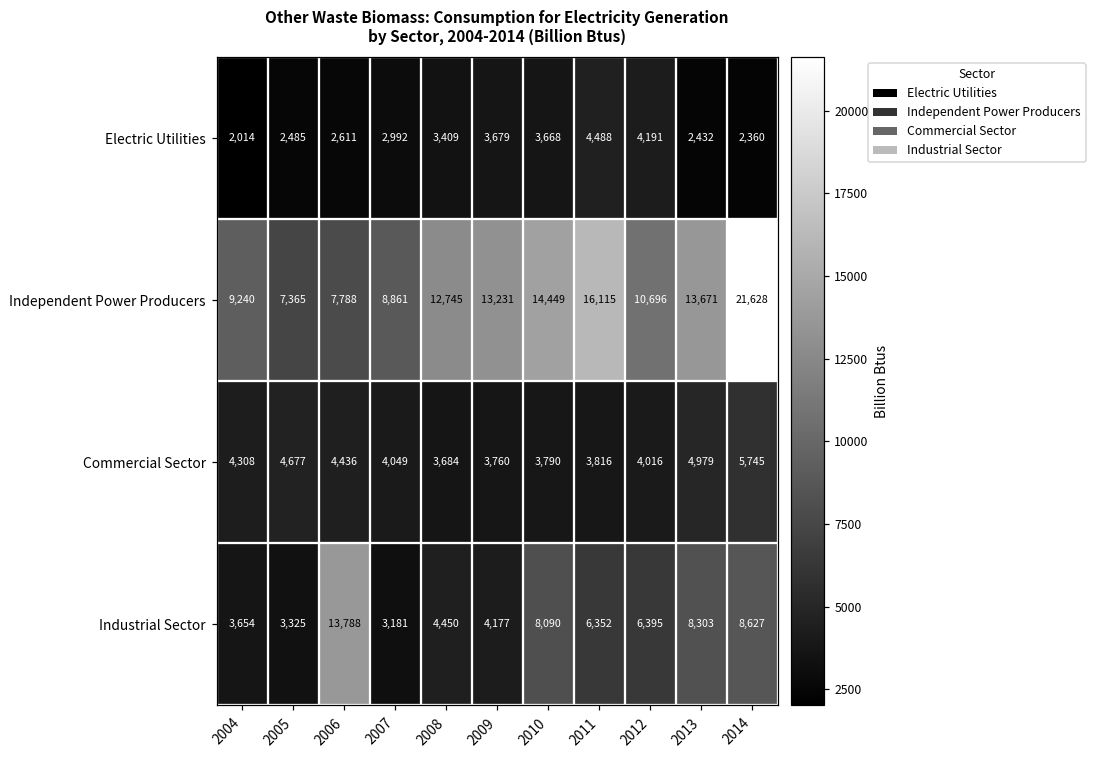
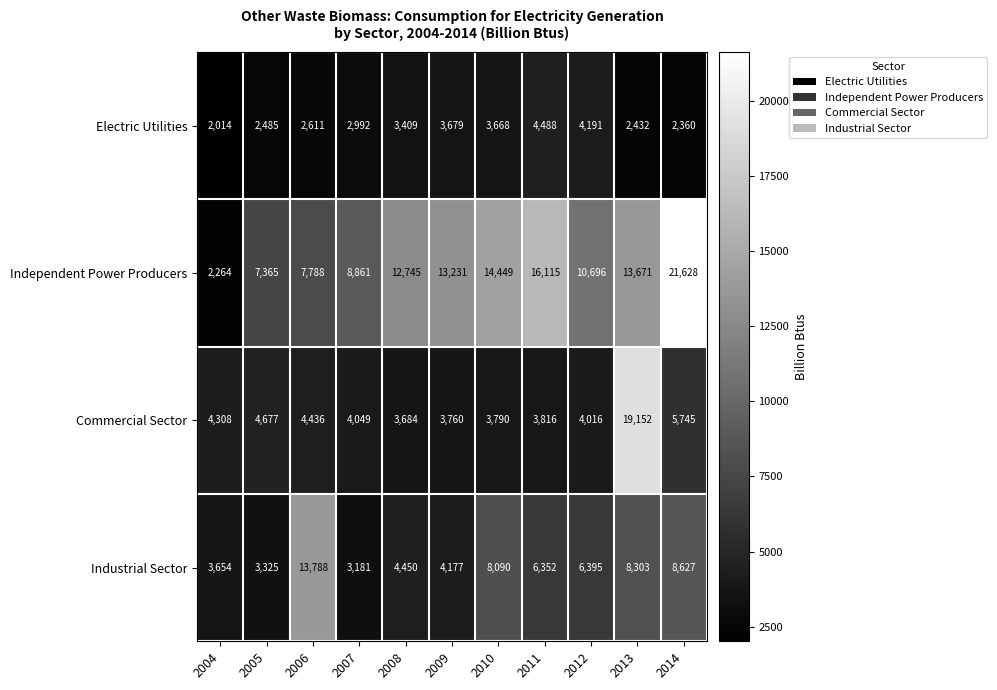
Independent Power Producers, 2004: 9,240 -> 2,264
Commercial Sector, 2013: 4,979 -> 19,152
